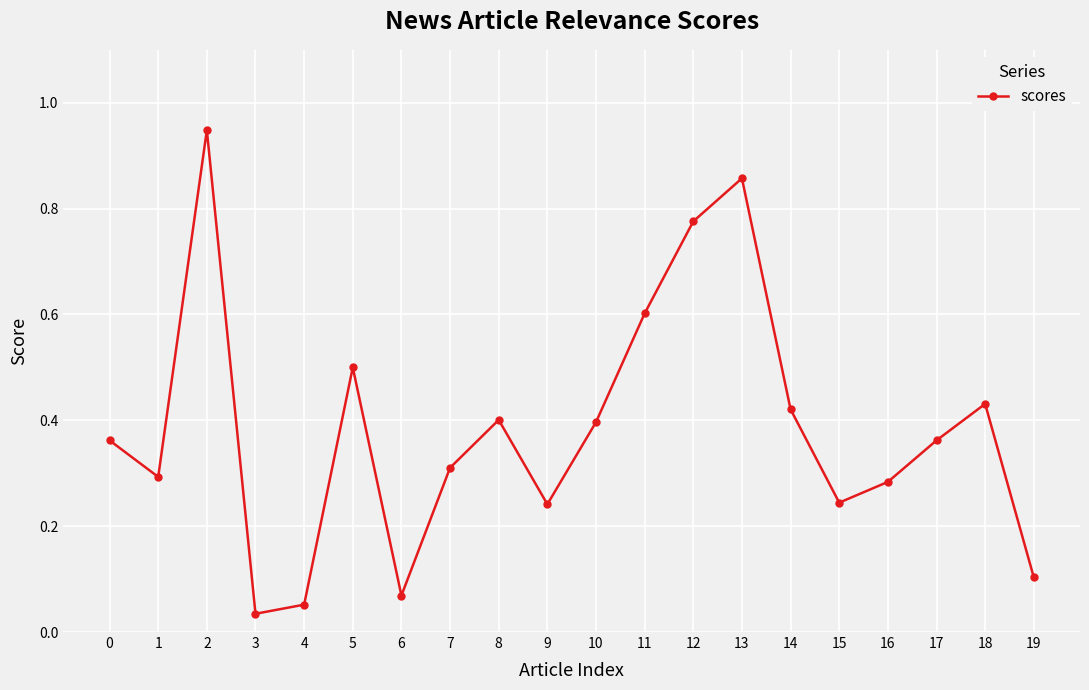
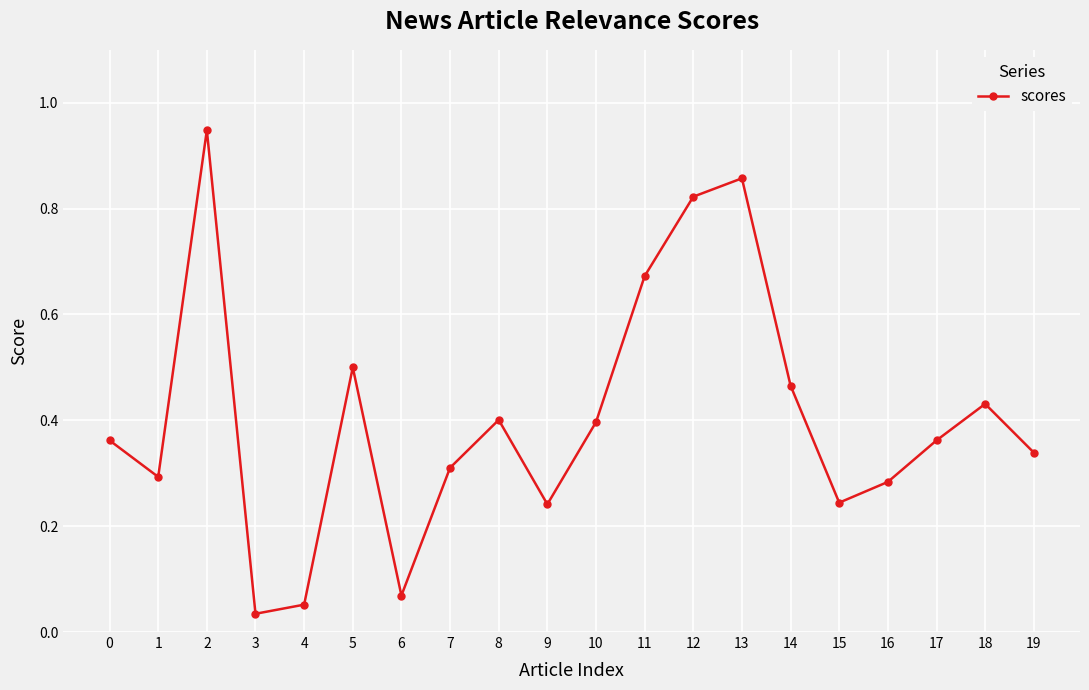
11: 0.60 -> 0.67
12: 0.78 -> 0.82
14: 0.42 -> 0.47
19: 0.10 -> 0.34
